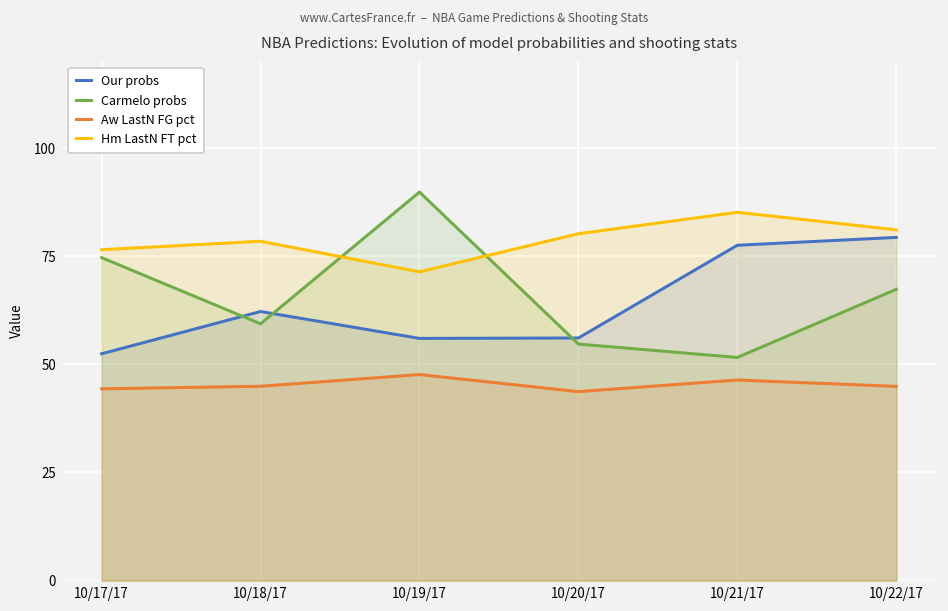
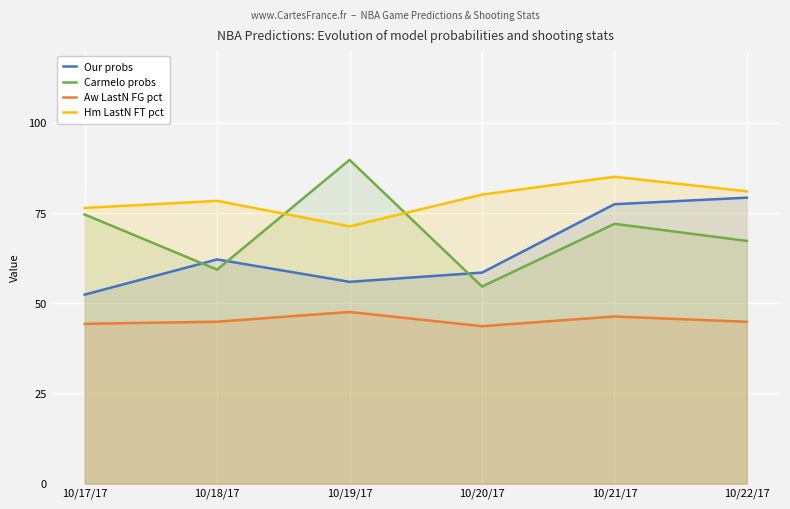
Our probs, 10/20/17: 56 -> 59
Carmelo probs, 10/21/17: 52 -> 72
